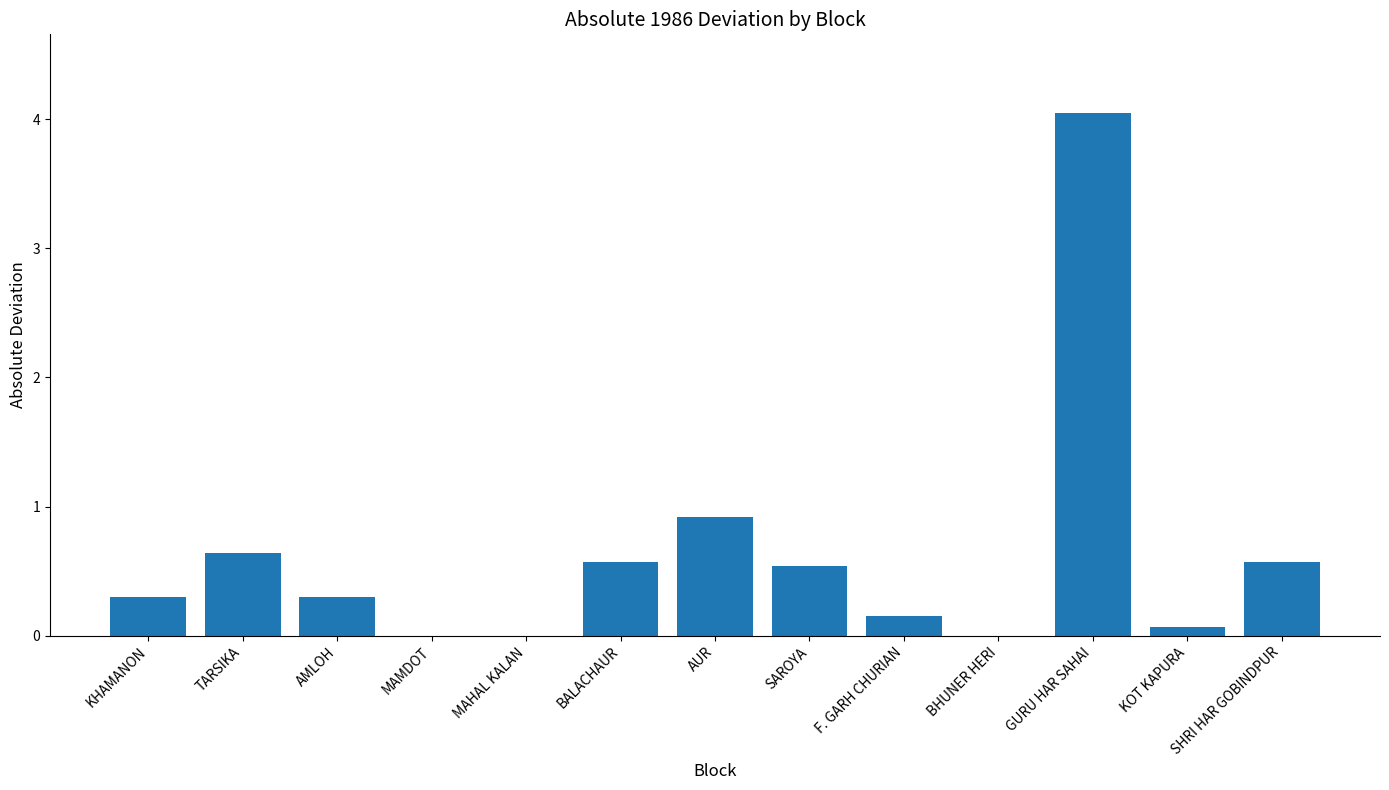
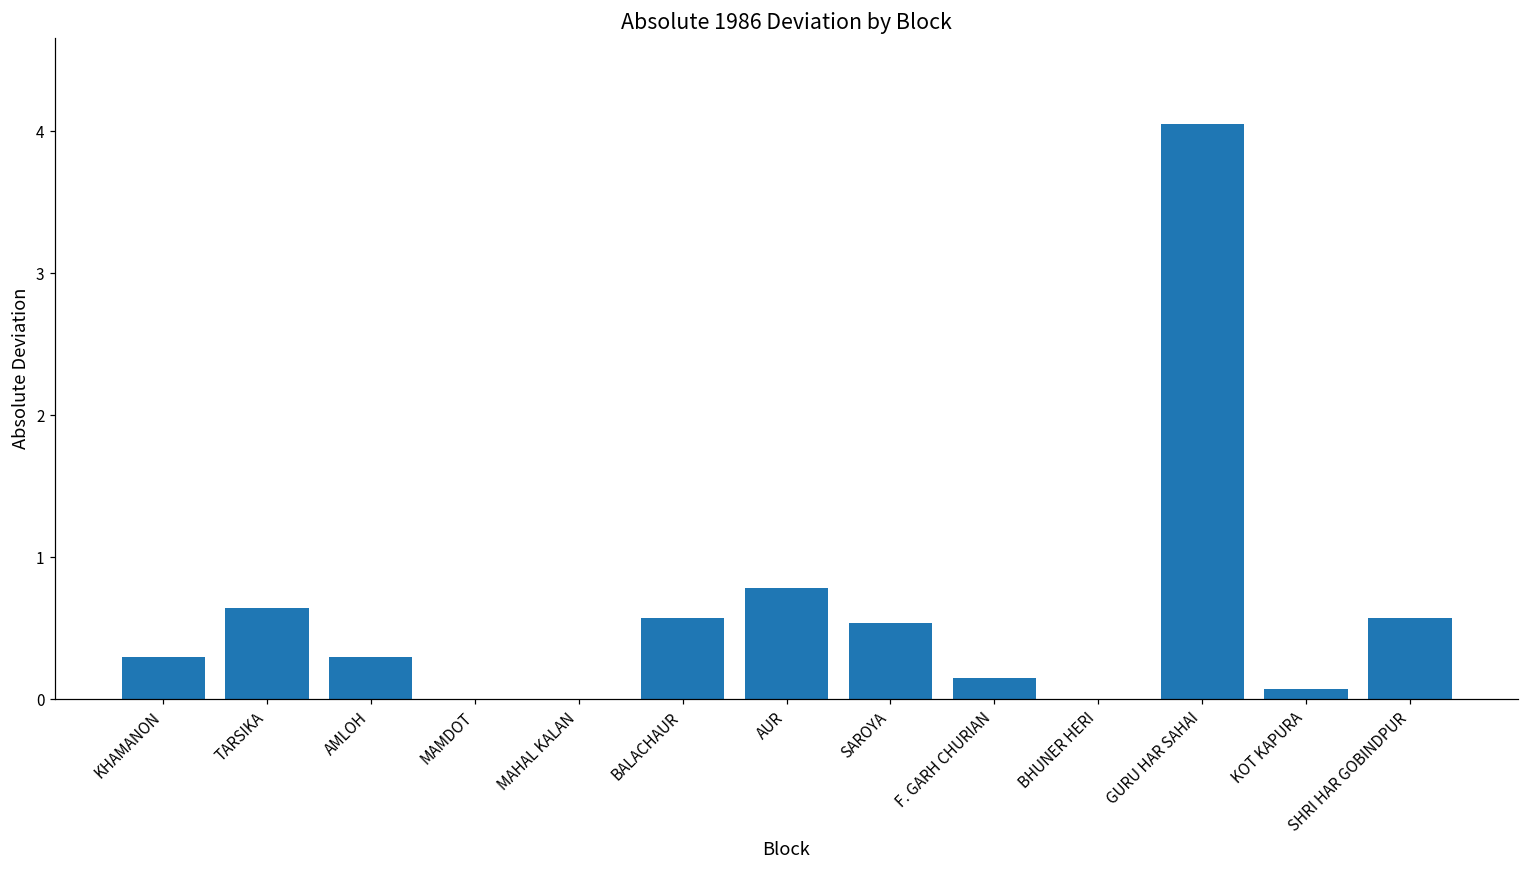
AUR: 0.92 -> 0.78
